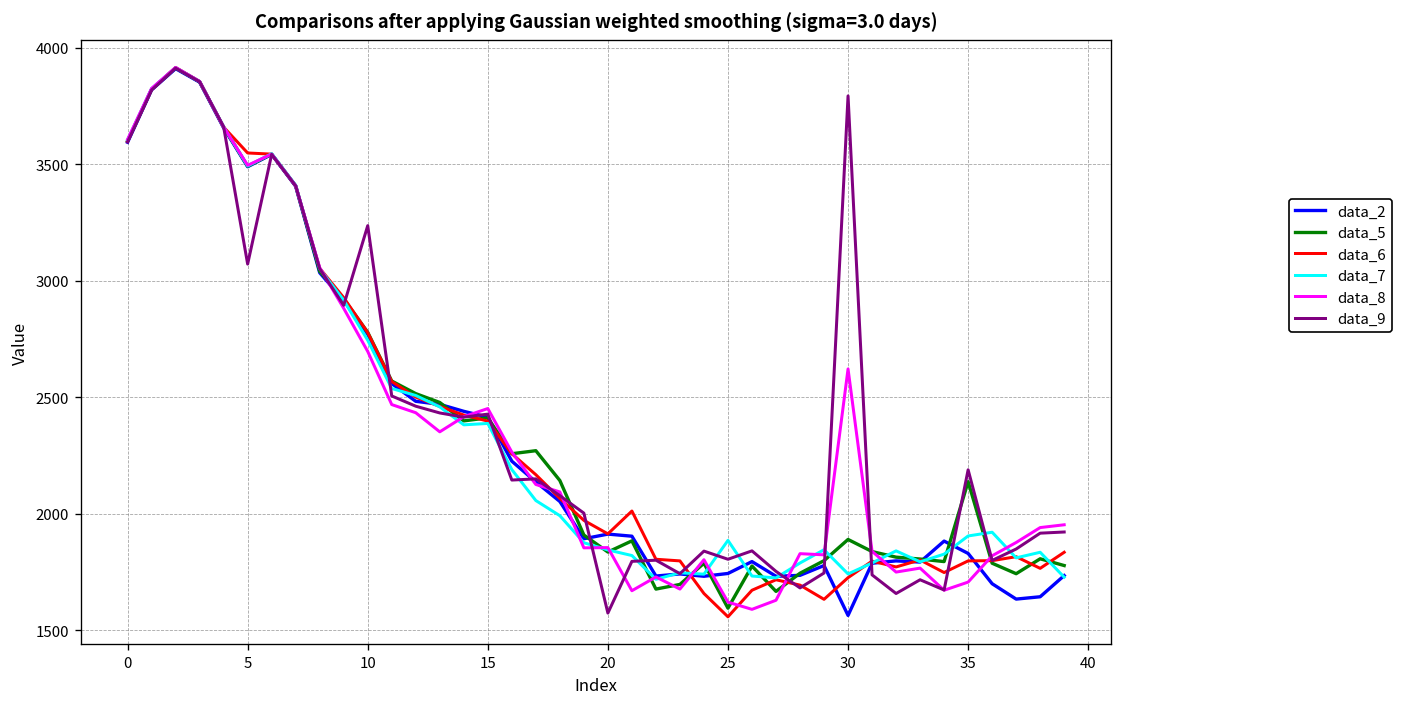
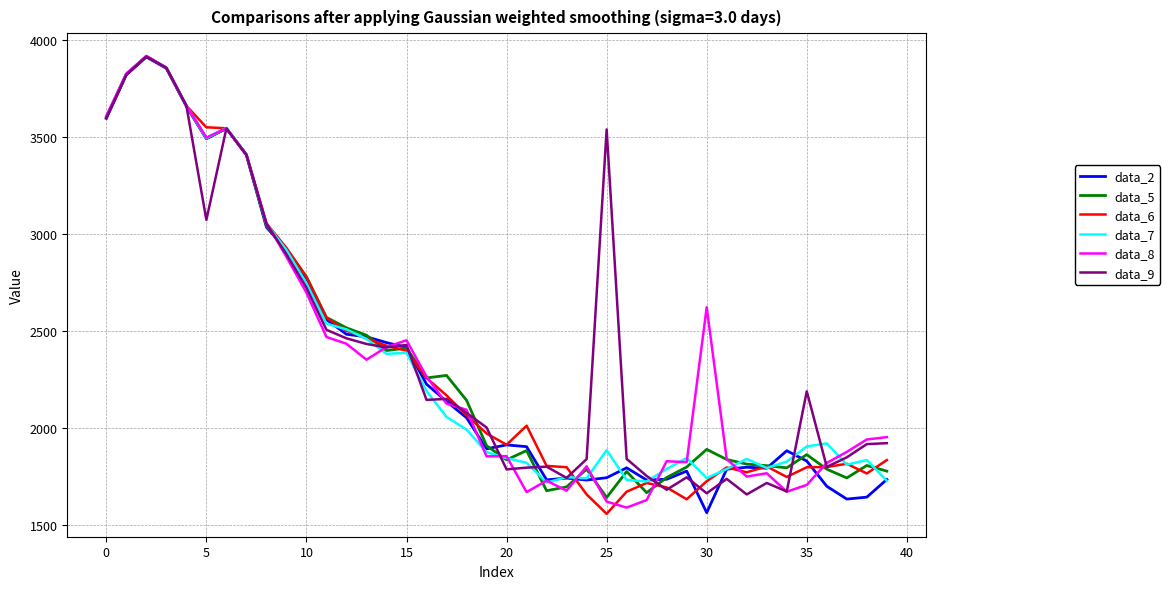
data_9, 10: 3240 -> 2720
data_9, 20: 1570 -> 1790
data_5, 25: 1600 -> 1640
data_9, 25: 1810 -> 3540
data_9, 30: 3790 -> 1660
data_5, 35: 2140 -> 1860
